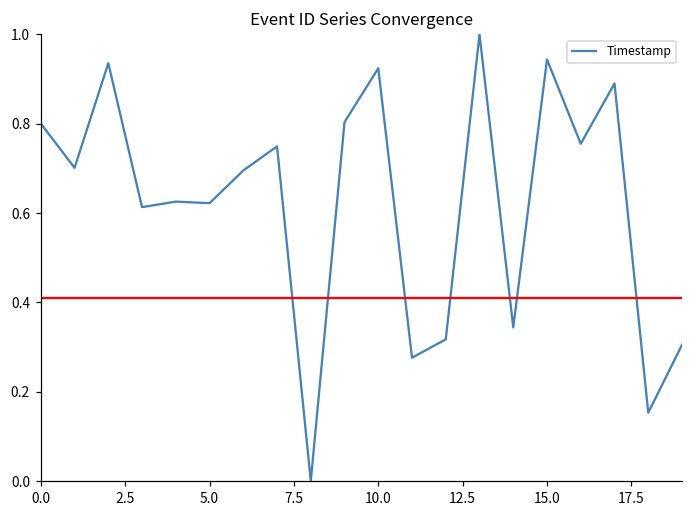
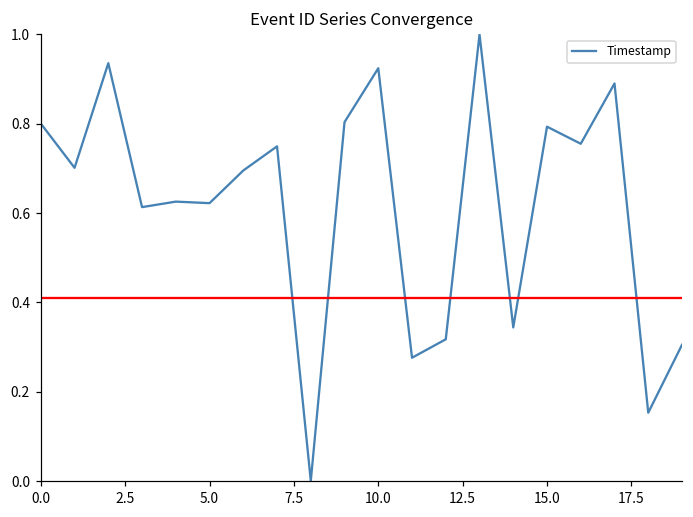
15.0: 0.94 -> 0.79
